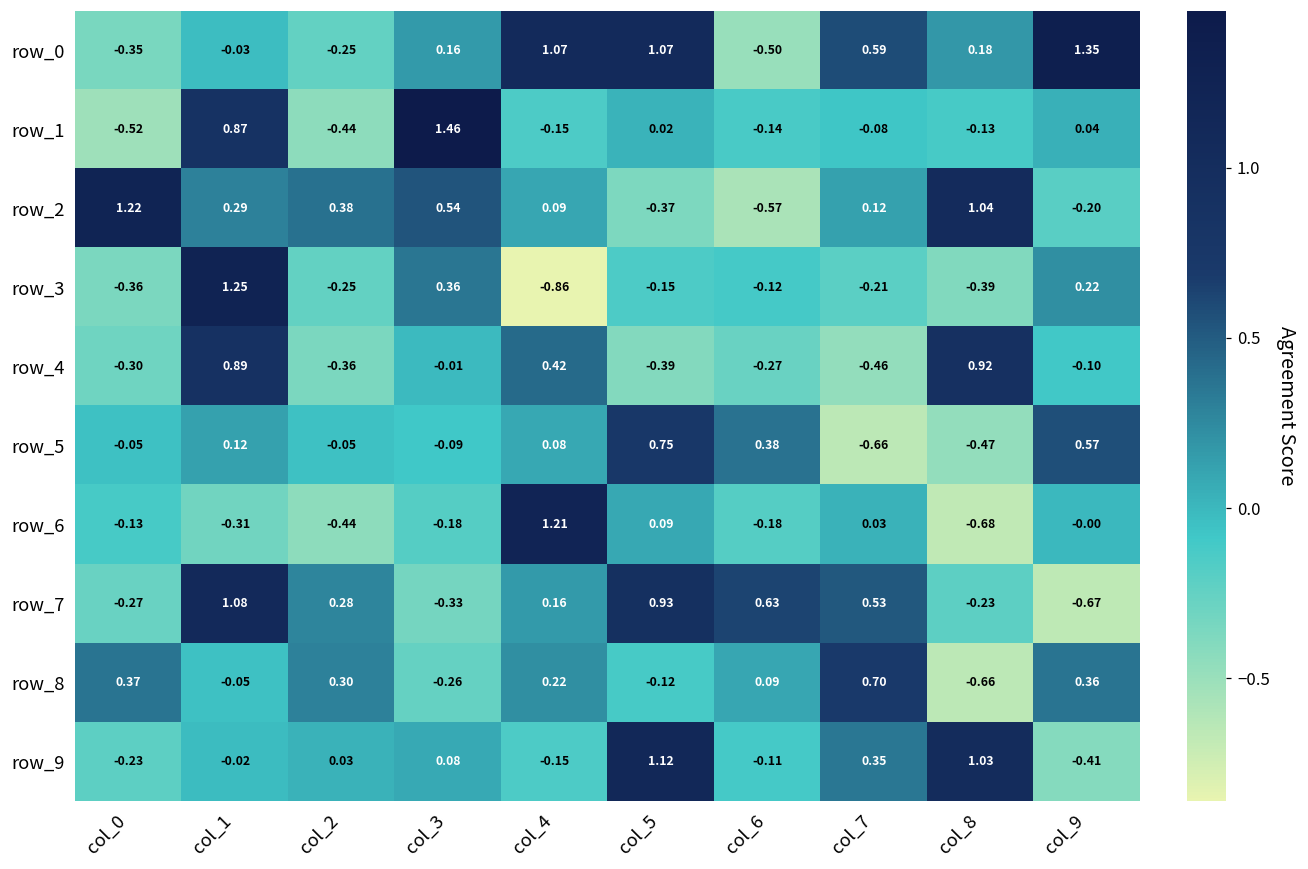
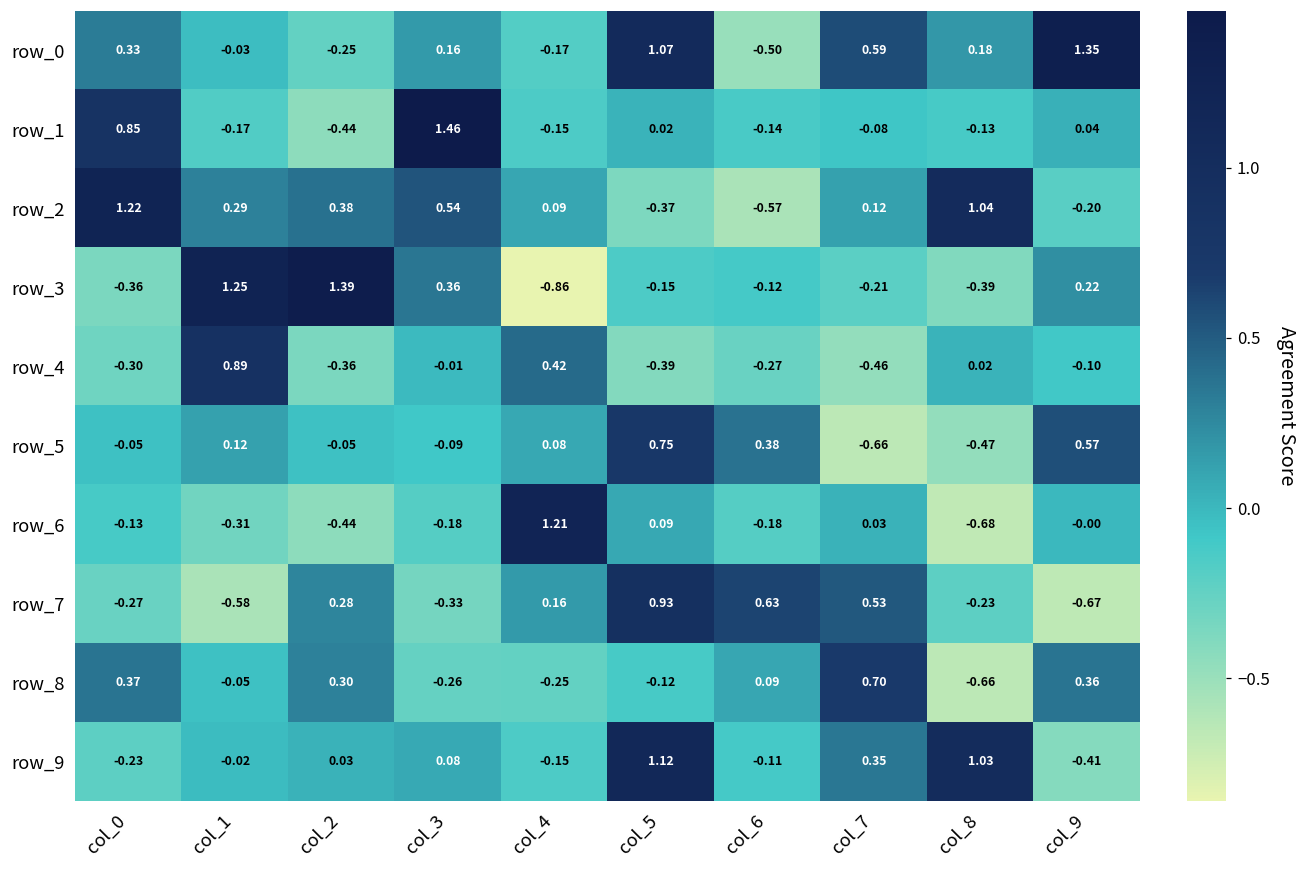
row_0, col_0: -0.35 -> 0.33
row_0, col_4: 1.07 -> -0.17
row_1, col_0: -0.52 -> 0.85
row_1, col_1: 0.87 -> -0.17
row_3, col_2: -0.25 -> 1.39
row_4, col_8: 0.92 -> 0.02
row_7, col_1: 1.08 -> -0.58
row_8, col_4: 0.22 -> -0.25
